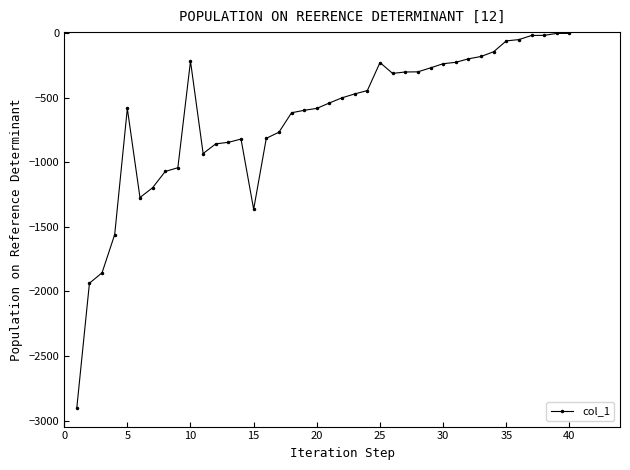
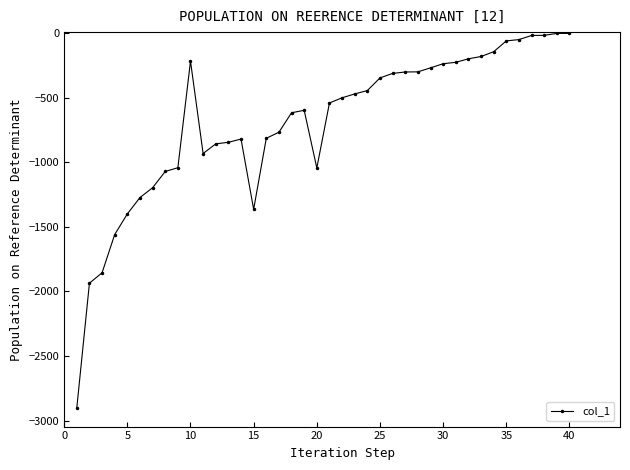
5: -580 -> -1400
20: -580 -> -1040
25: -230 -> -350
